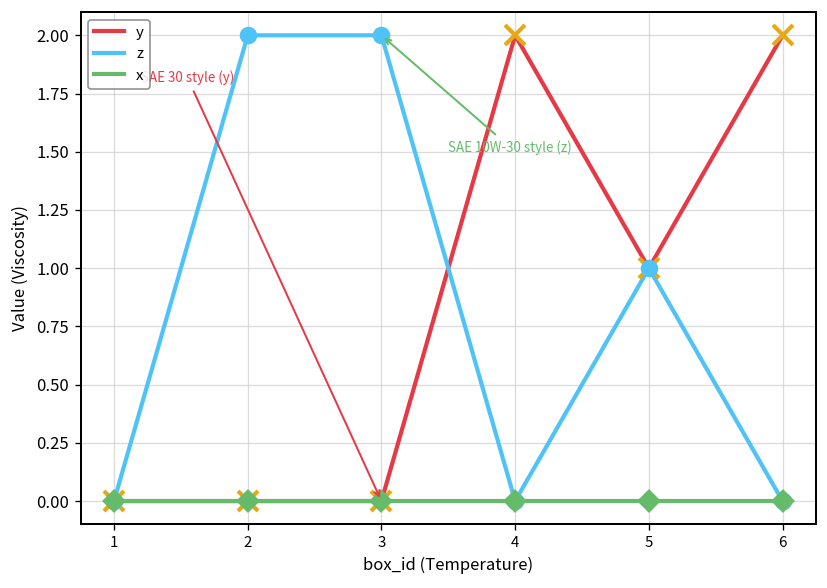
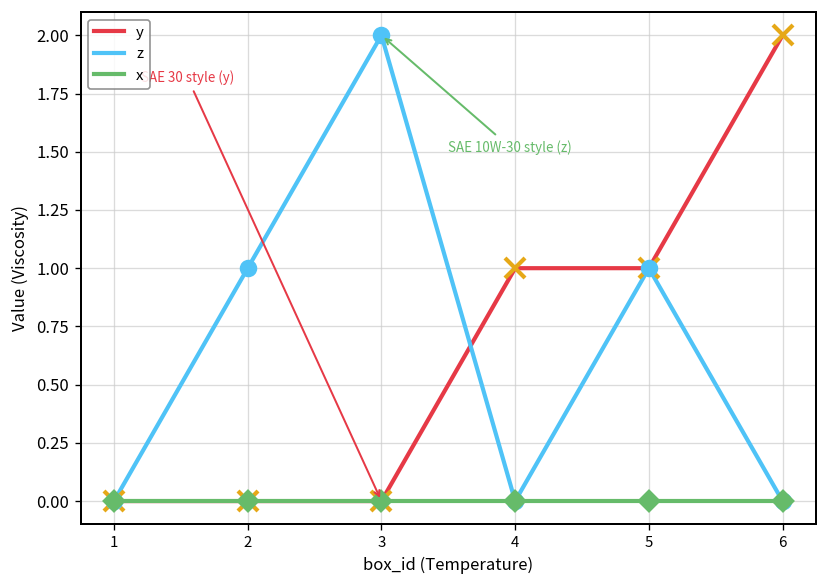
z, 2: 2 -> 1
y, 4: 2 -> 1
